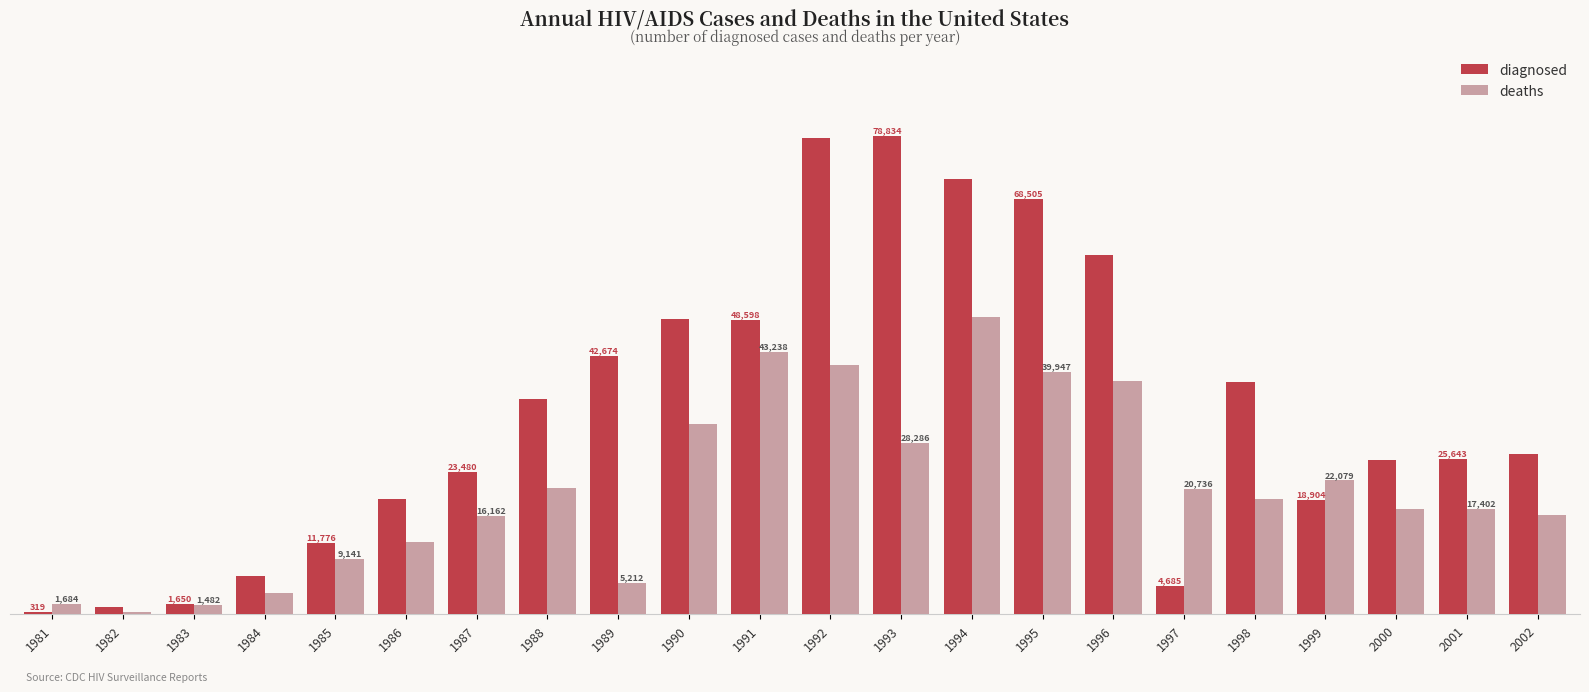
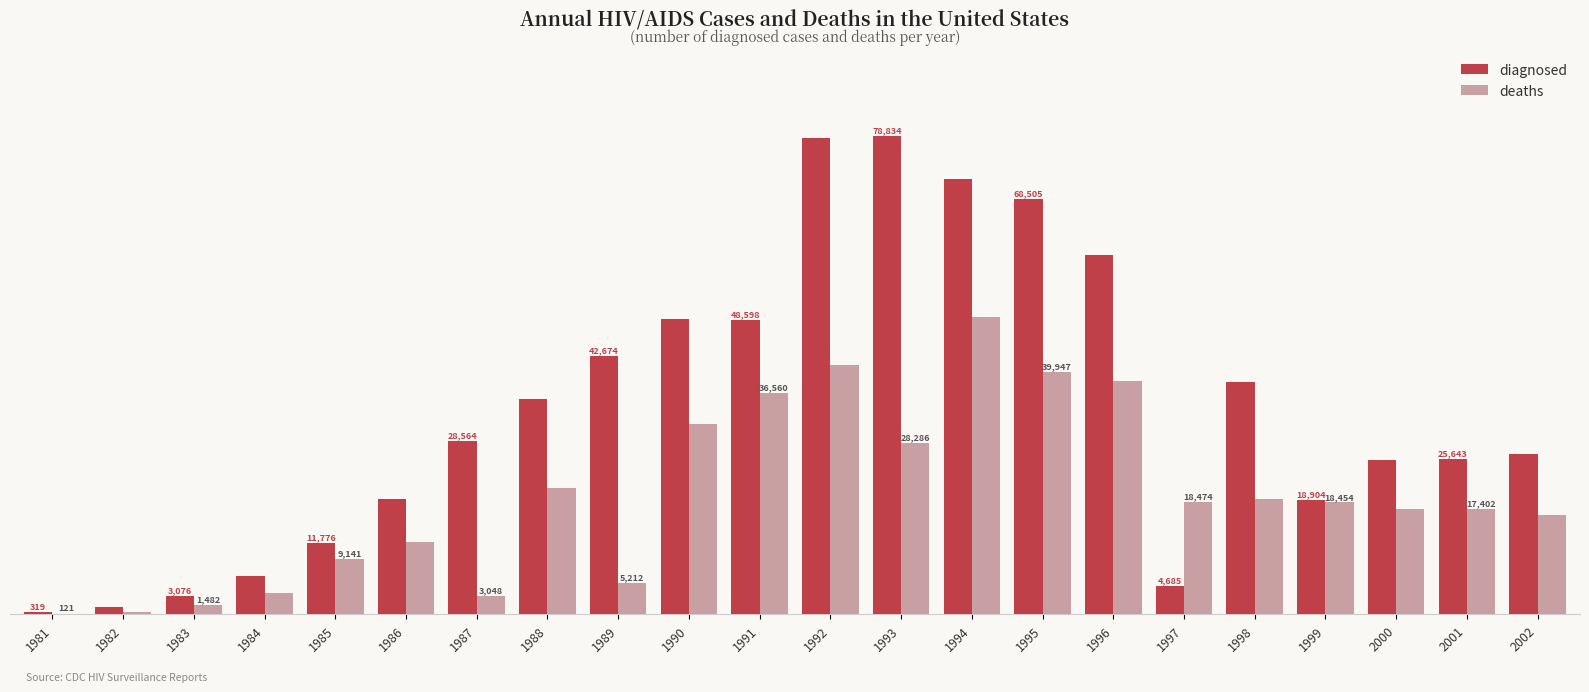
deaths, 1981: 1,684 -> 121
diagnosed, 1983: 1,650 -> 3,076
diagnosed, 1987: 23,480 -> 28,564
deaths, 1987: 16,162 -> 3,048
deaths, 1991: 43,238 -> 36,560
deaths, 1997: 20,736 -> 18,474
deaths, 1999: 22,079 -> 18,454
